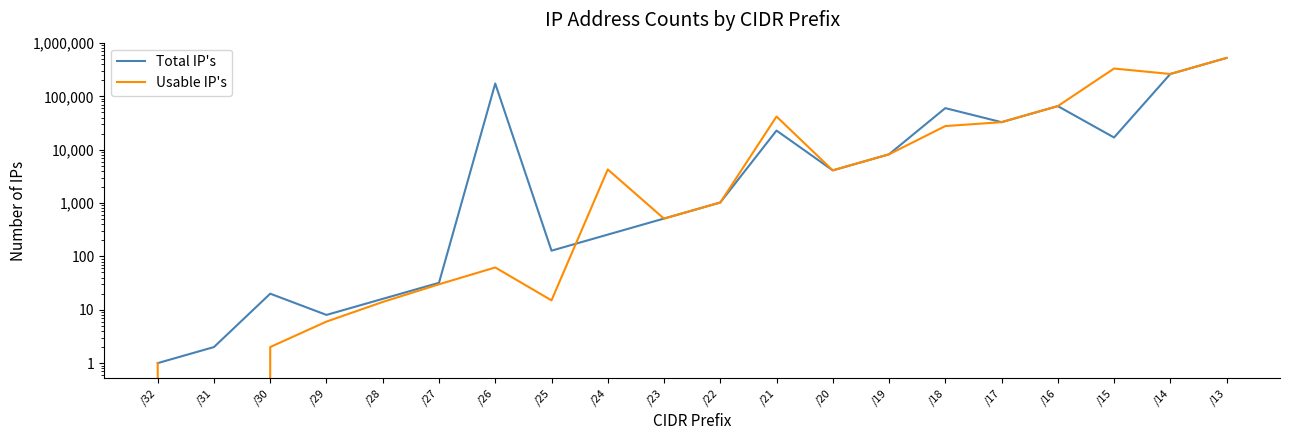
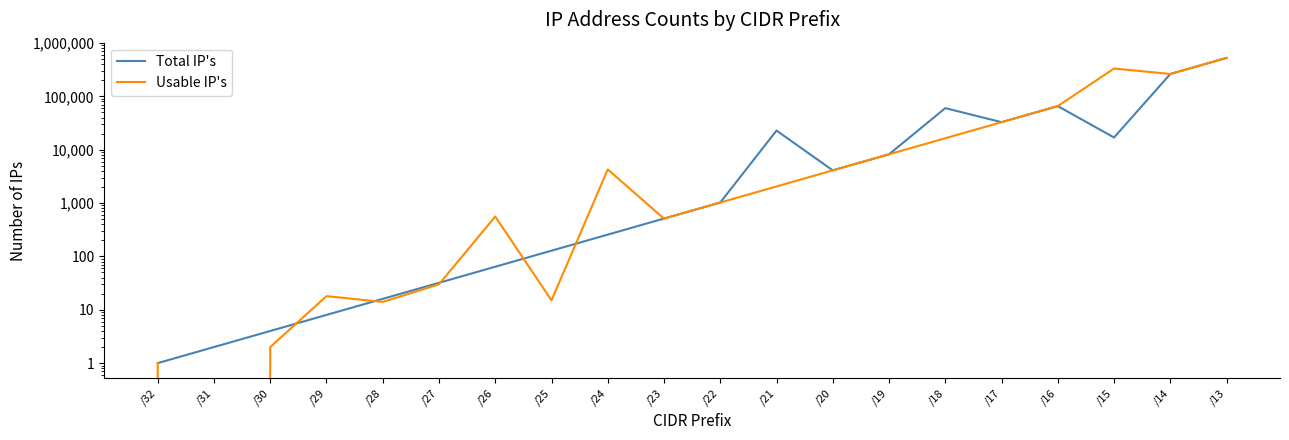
Total IP's, /30: 20 -> 4
Usable IP's, /29: 6 -> 18
Total IP's, /26: 170,000 -> 60
Usable IP's, /26: 60 -> 600
Usable IP's, /21: 40,000 -> 2,000
Usable IP's, /18: 30,000 -> 16,000
